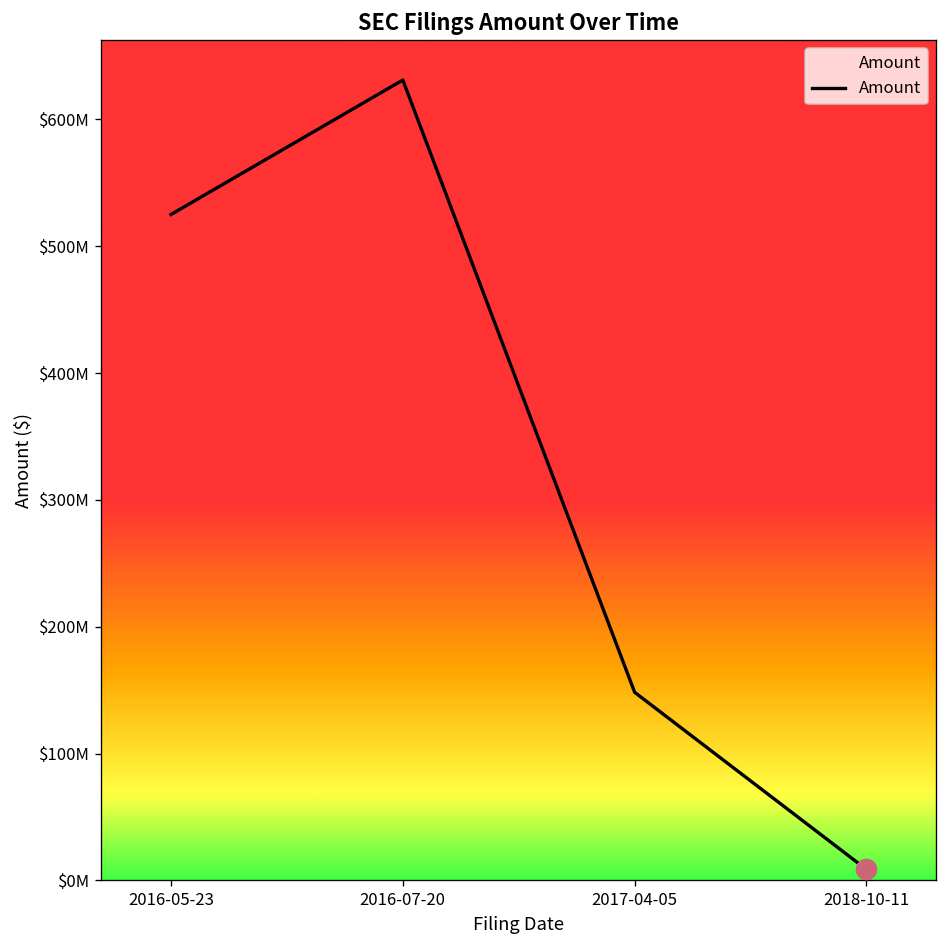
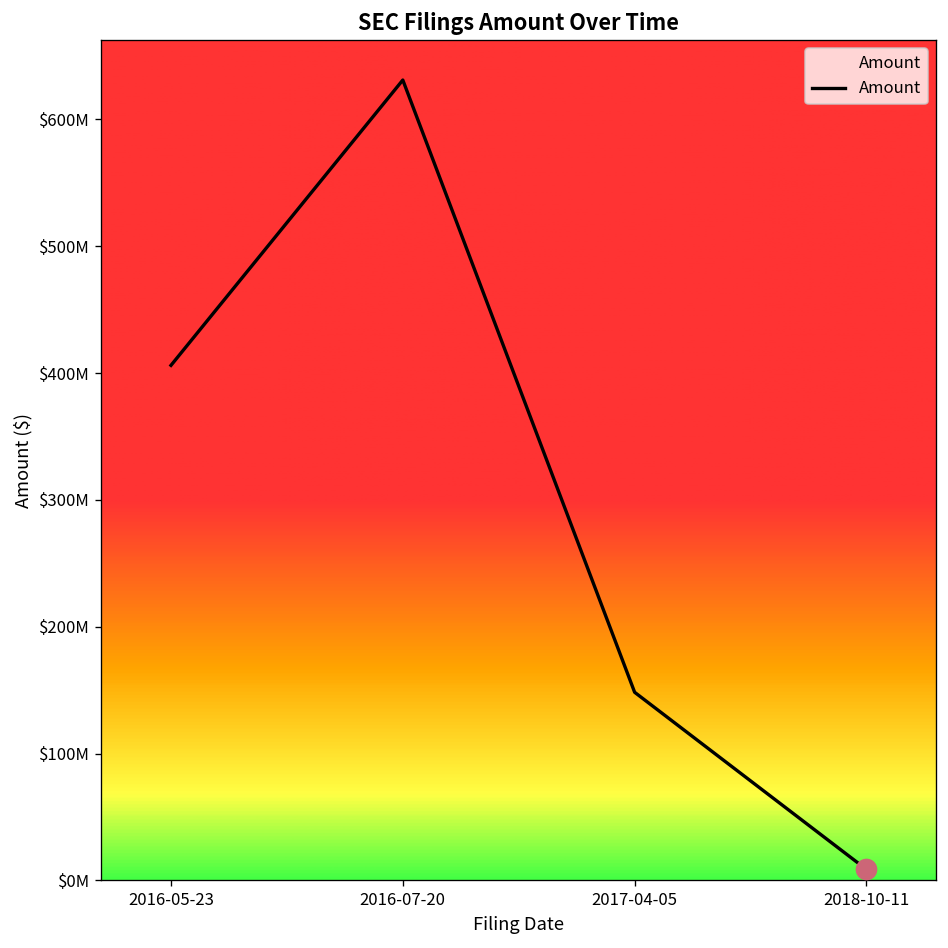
Amount, 2016-05-23: $525000000 -> $406000000
